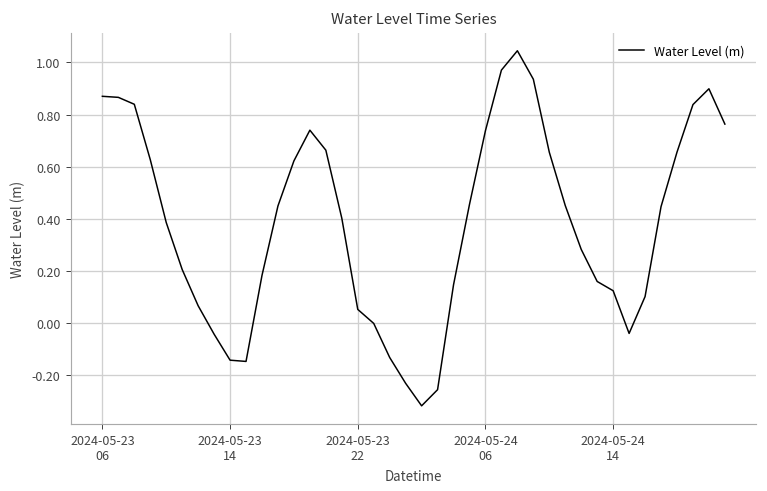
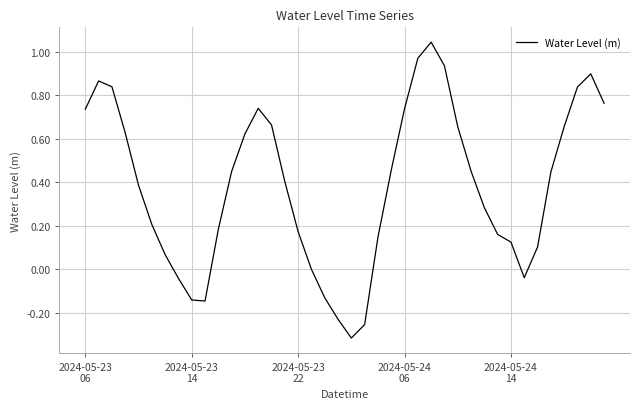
2024-05-23 06: 0.87 -> 0.74
2024-05-23 22: 0.05 -> 0.17
